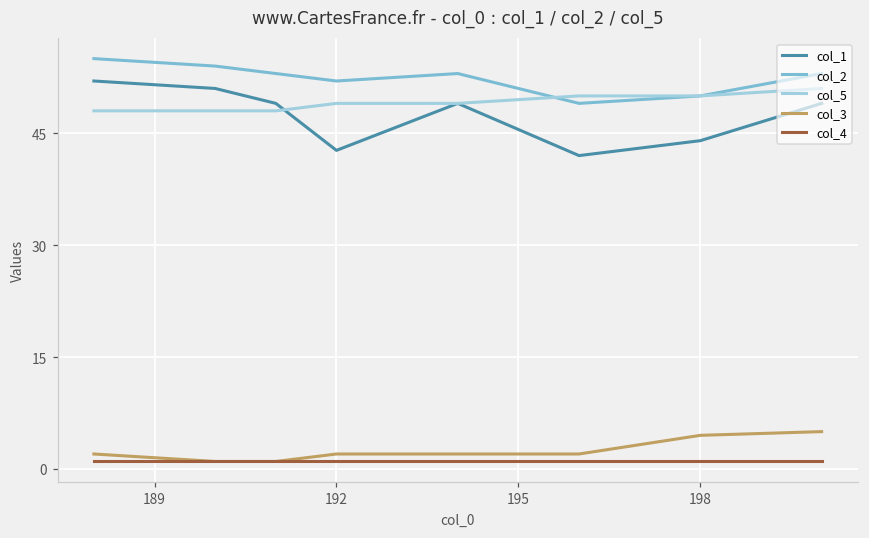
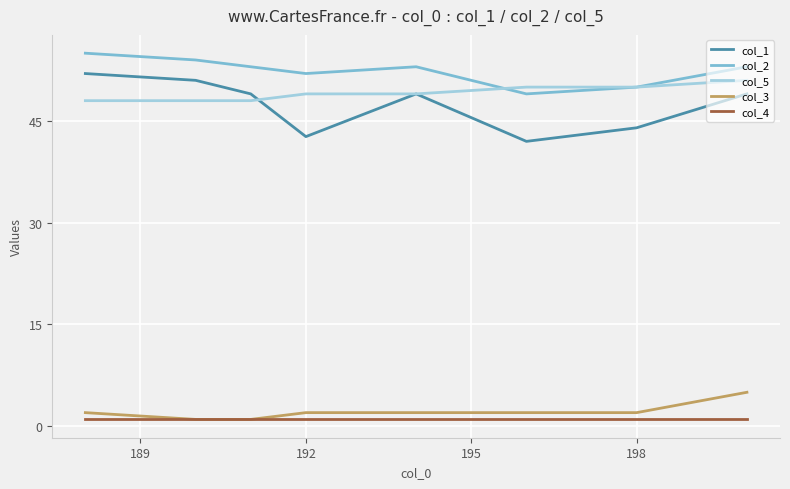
col_3, 198: 5 -> 2
